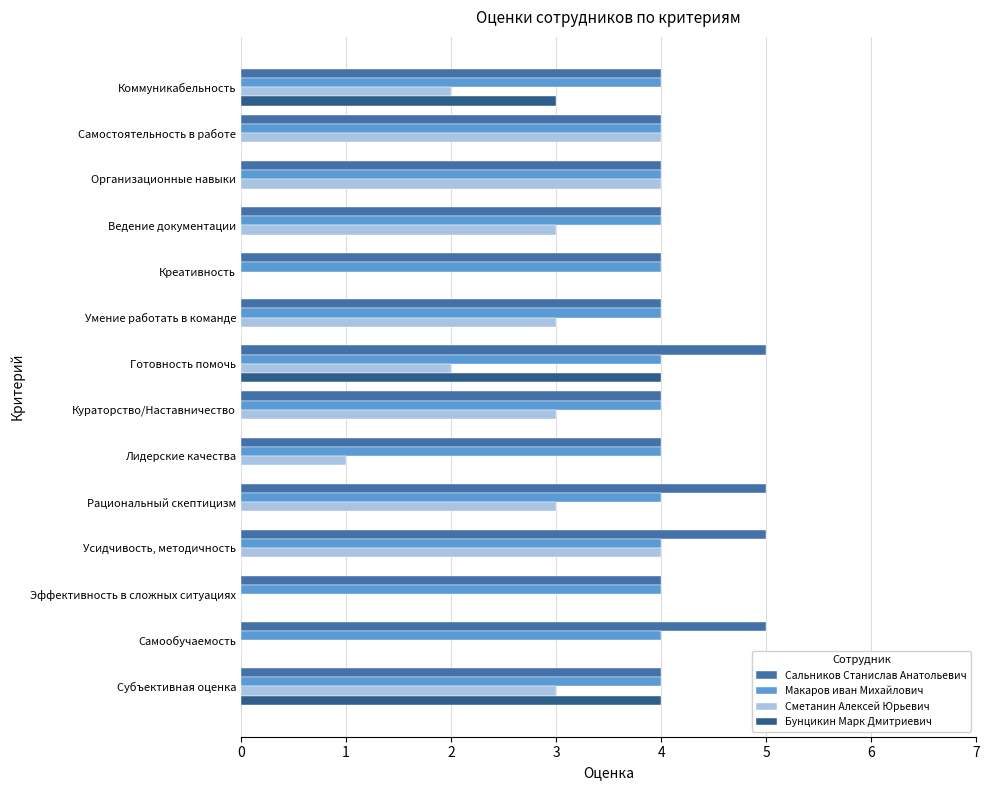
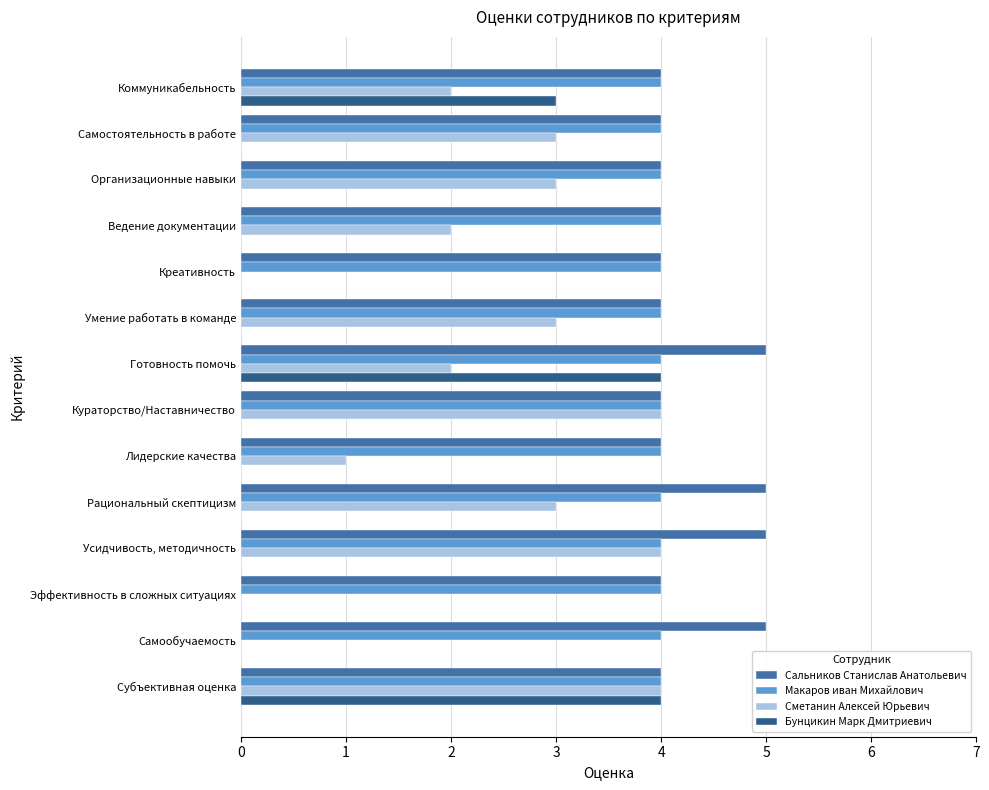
Сметанин Алексей Юрьевич, Самостоятельность в работе: 4 -> 3
Сметанин Алексей Юрьевич, Организационные навыки: 4 -> 3
Сметанин Алексей Юрьевич, Ведение документации: 3 -> 2
Сметанин Алексей Юрьевич, Кураторство/Наставничество: 3 -> 4
Сметанин Алексей Юрьевич, Субъективная оценка: 3 -> 4
